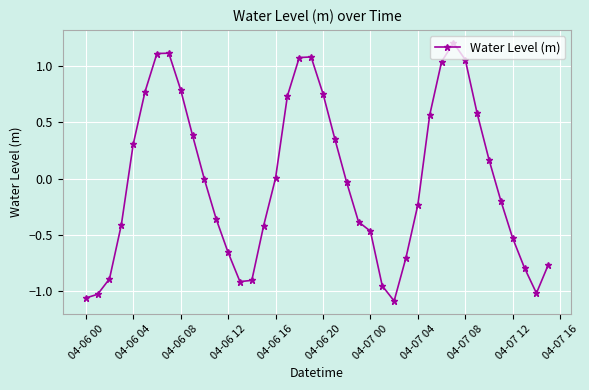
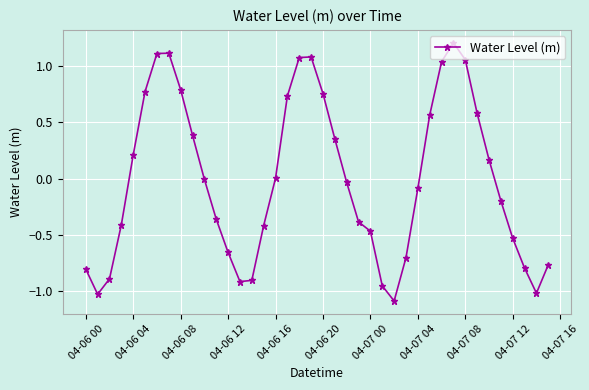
04-06 00: -1.07 -> -0.81
04-06 04: 0.31 -> 0.21
04-07 04: -0.23 -> -0.09
